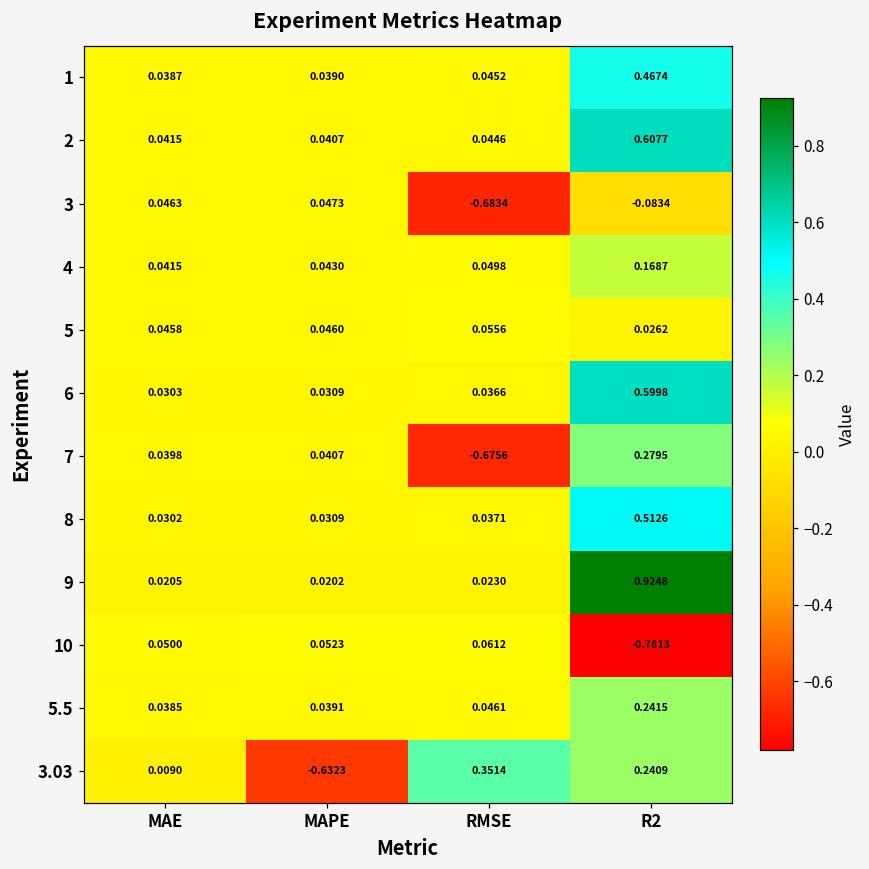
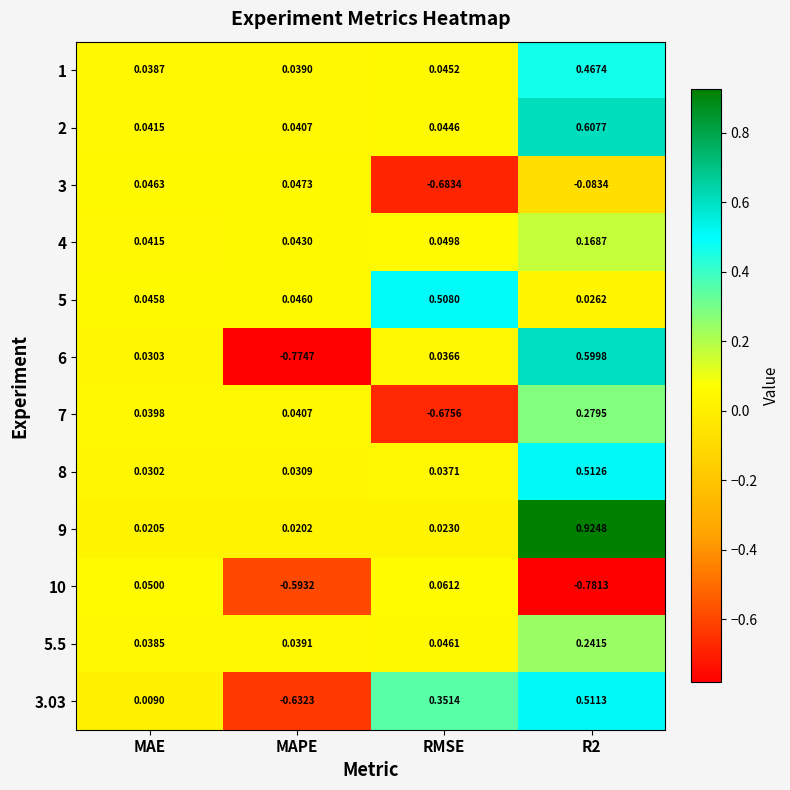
5, RMSE: 0.0556 -> 0.5080
6, MAPE: 0.0309 -> -0.7747
10, MAPE: 0.0523 -> -0.5932
3.03, R2: 0.2409 -> 0.5113
